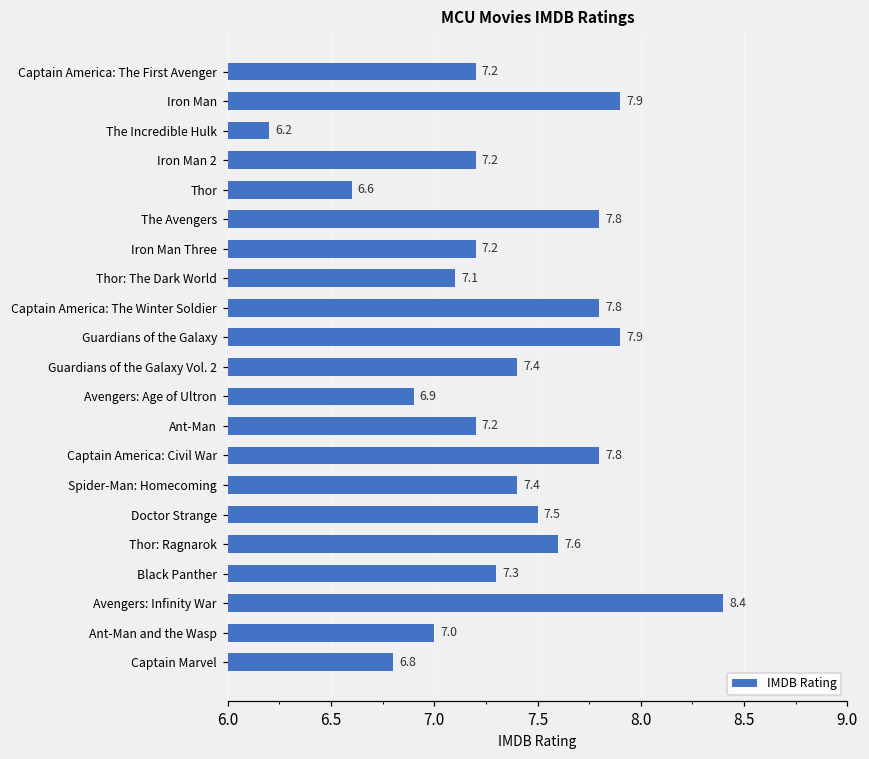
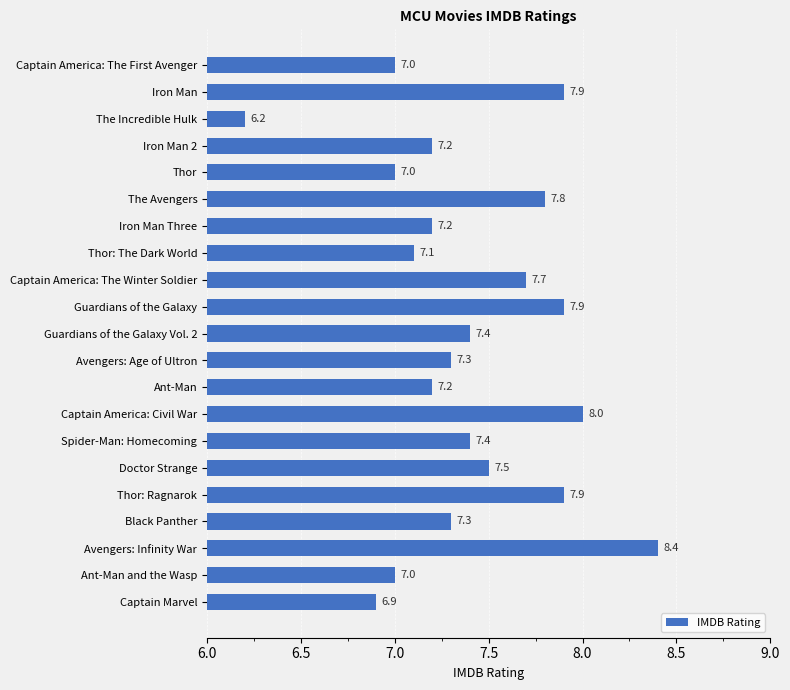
Captain America: The First Avenger: 7.2 -> 7.0
Thor: 6.6 -> 7.0
Captain America: The Winter Soldier: 7.8 -> 7.7
Avengers: Age of Ultron: 6.9 -> 7.3
Captain America: Civil War: 7.8 -> 8.0
Thor: Ragnarok: 7.6 -> 7.9
Captain Marvel: 6.8 -> 6.9
